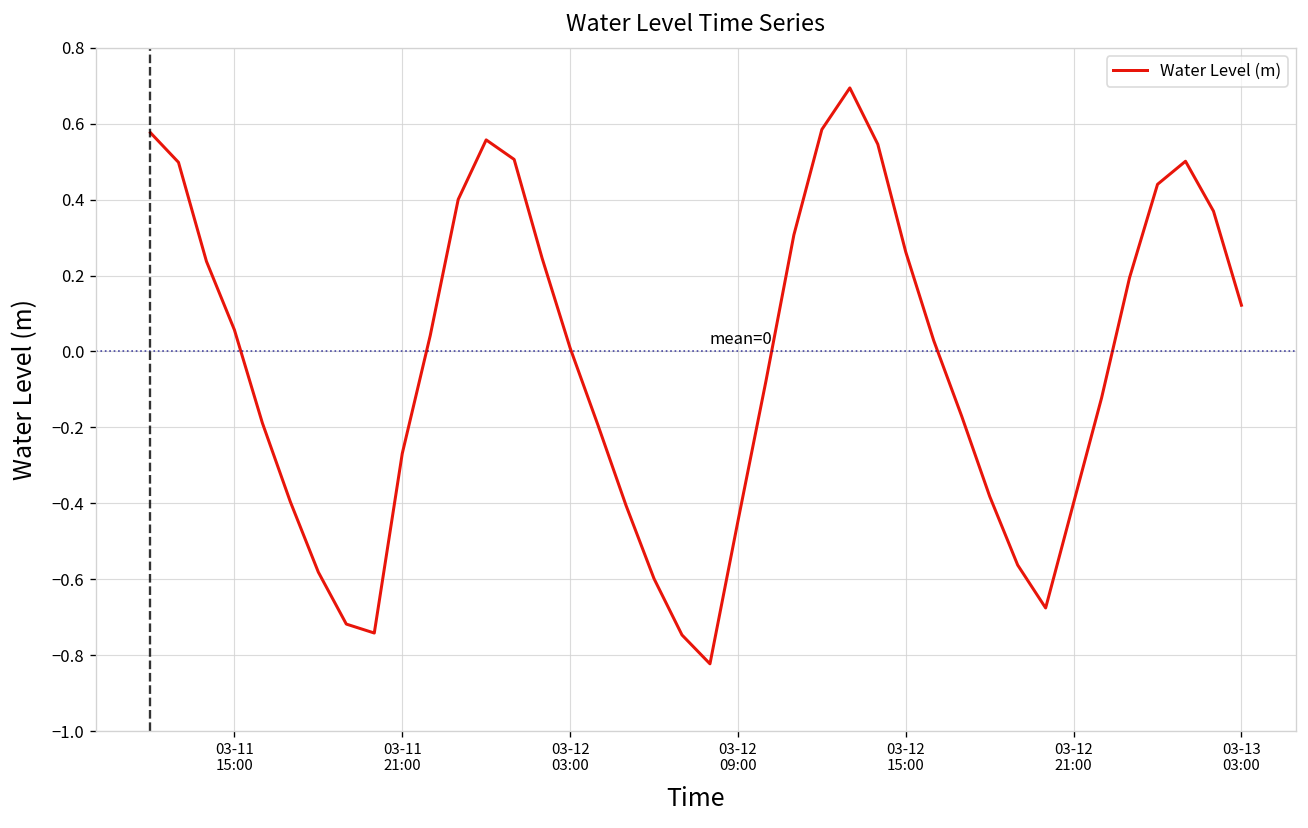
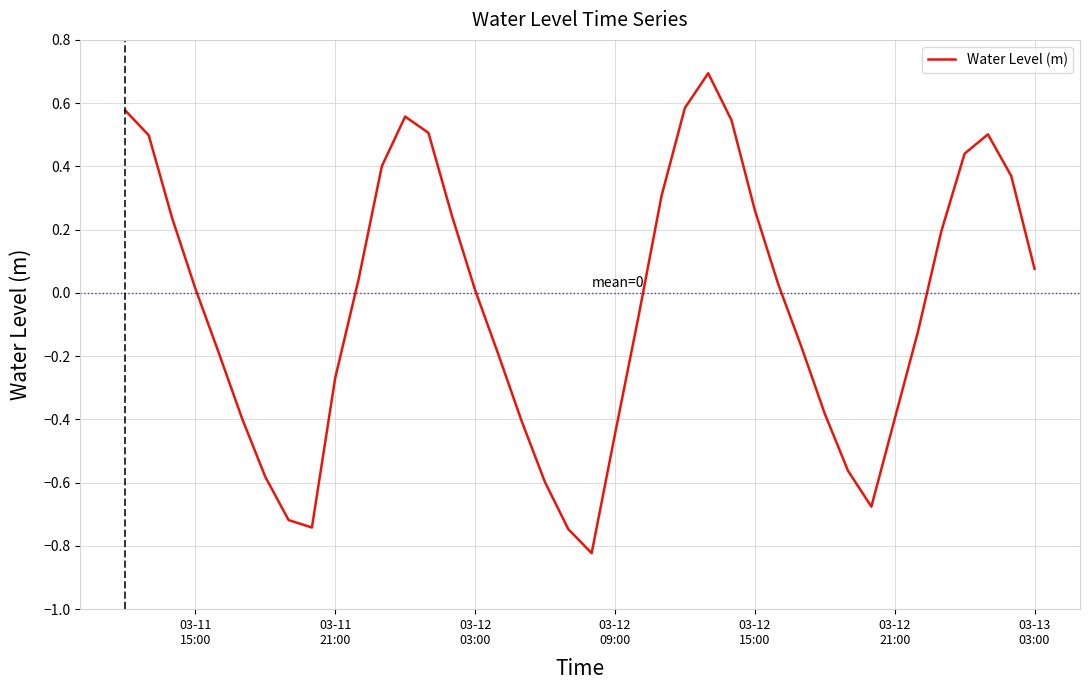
03-11 15:00: 0.06 -> 0.01
03-13 03:00: 0.12 -> 0.08
